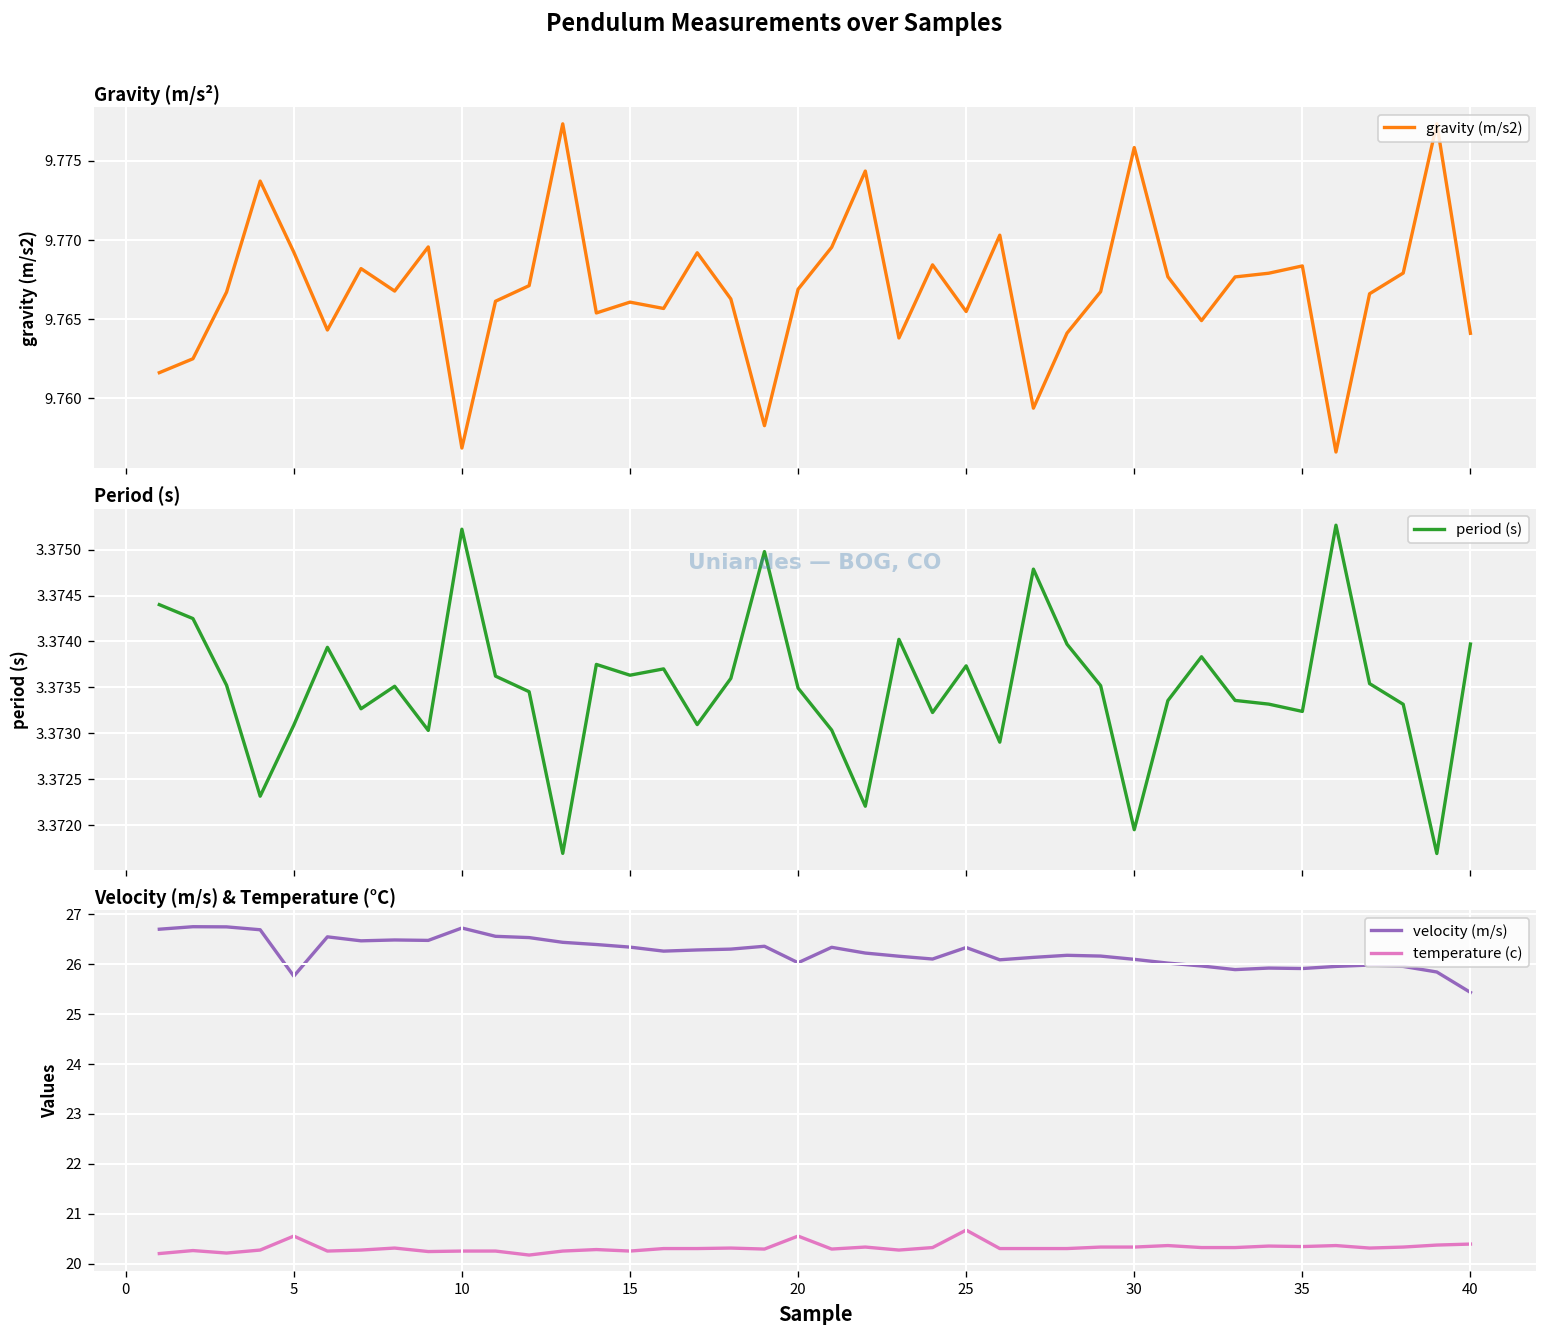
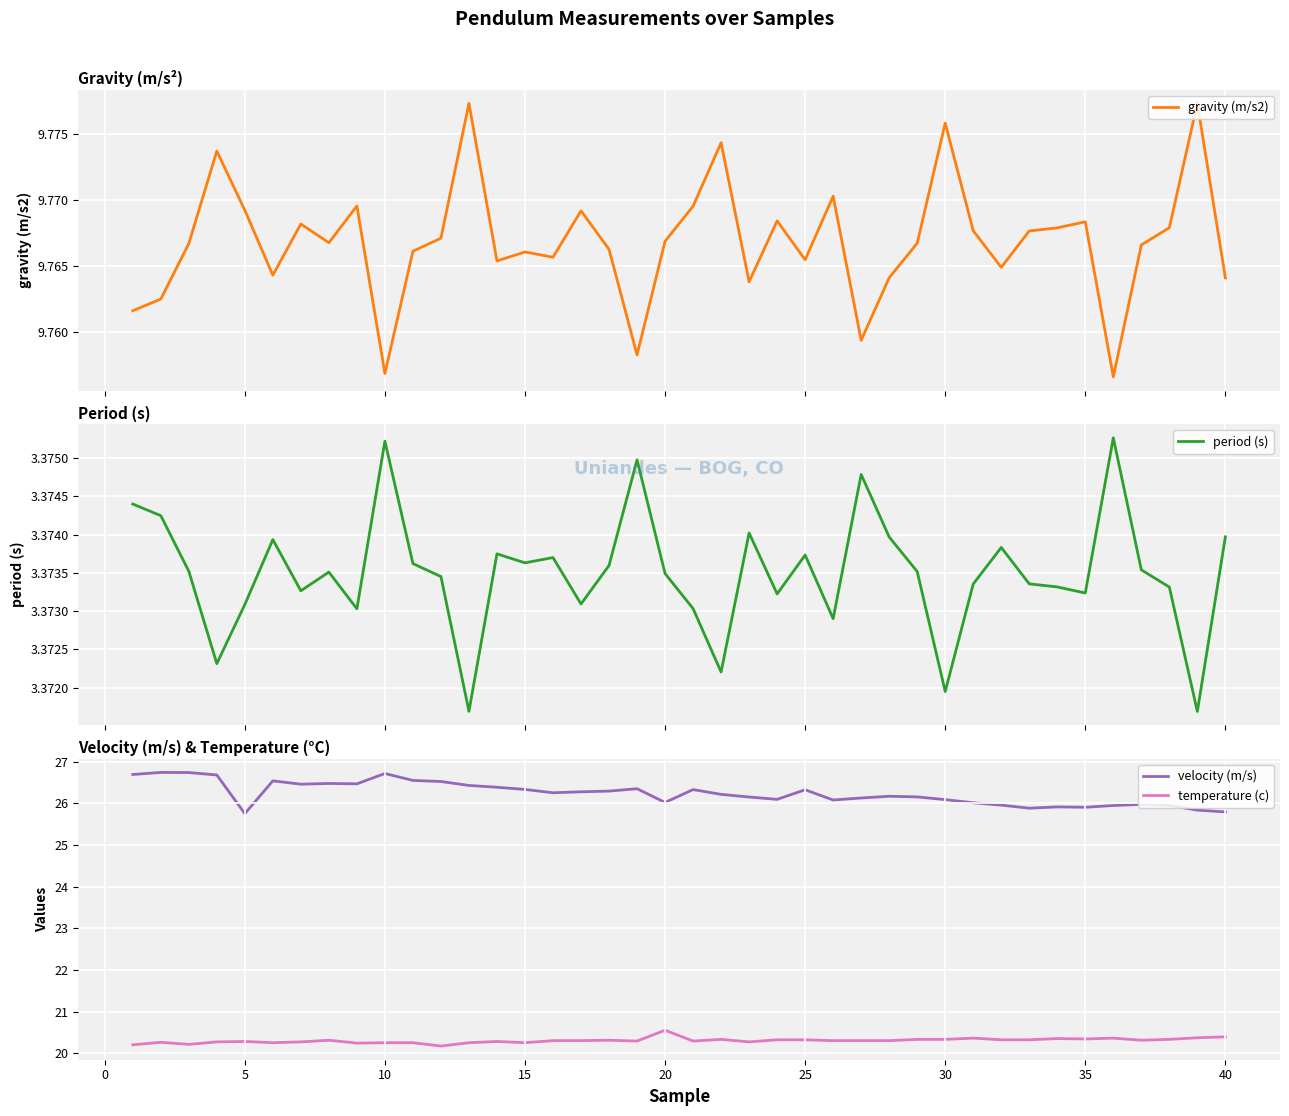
Velocity (m/s) & Temperature (°C), temperature (c), 5: 20.6 -> 20.3
Velocity (m/s) & Temperature (°C), temperature (c), 25: 20.7 -> 20.3
Velocity (m/s) & Temperature (°C), velocity (m/s), 40: 25.4 -> 25.8
